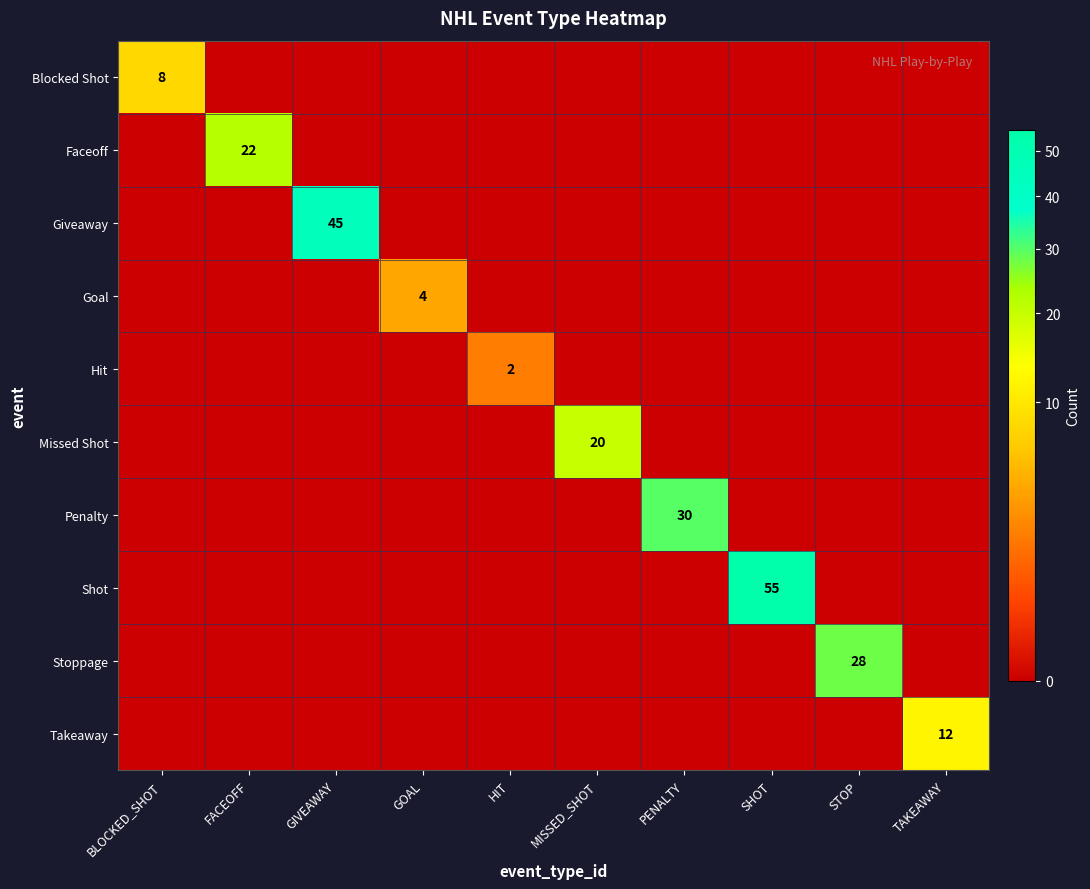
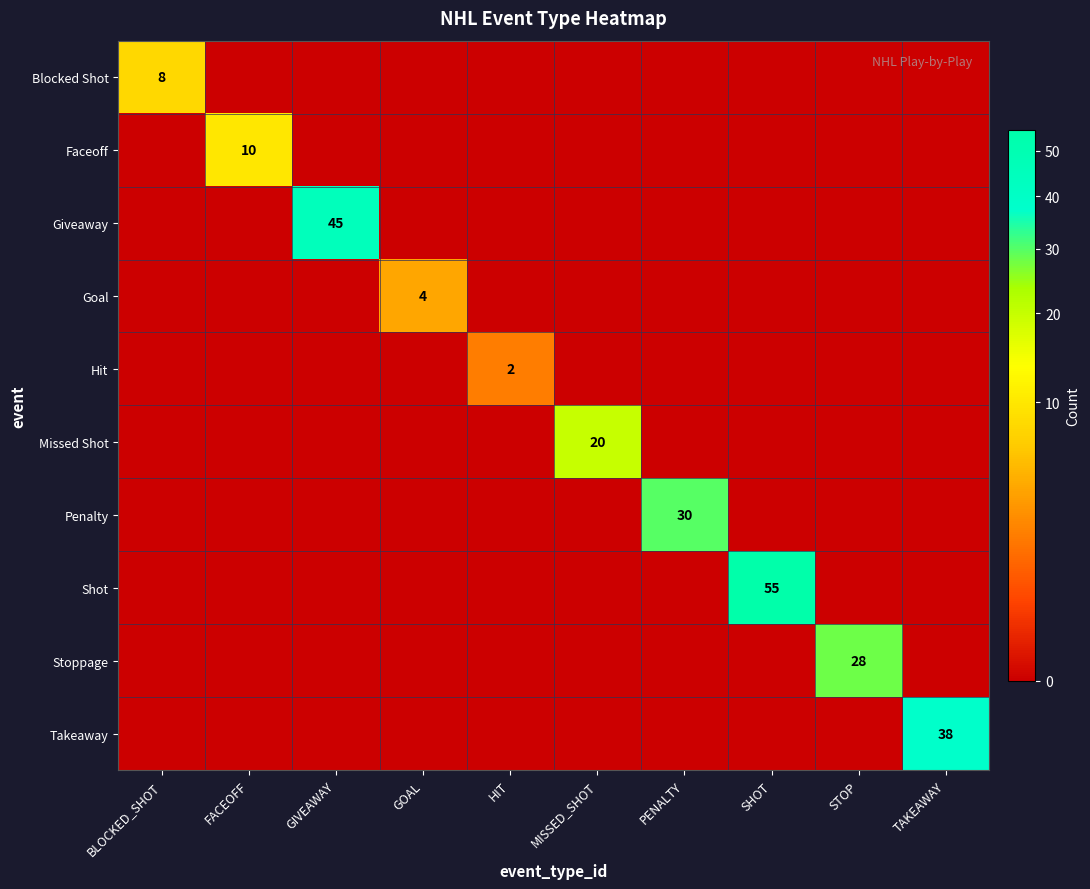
Faceoff, FACEOFF: 22 -> 10
Takeaway, TAKEAWAY: 12 -> 38
